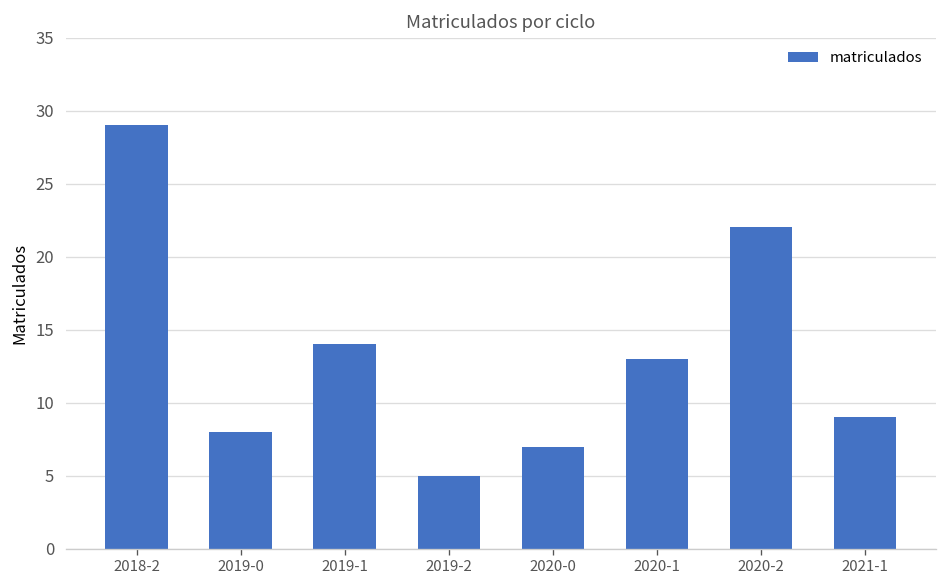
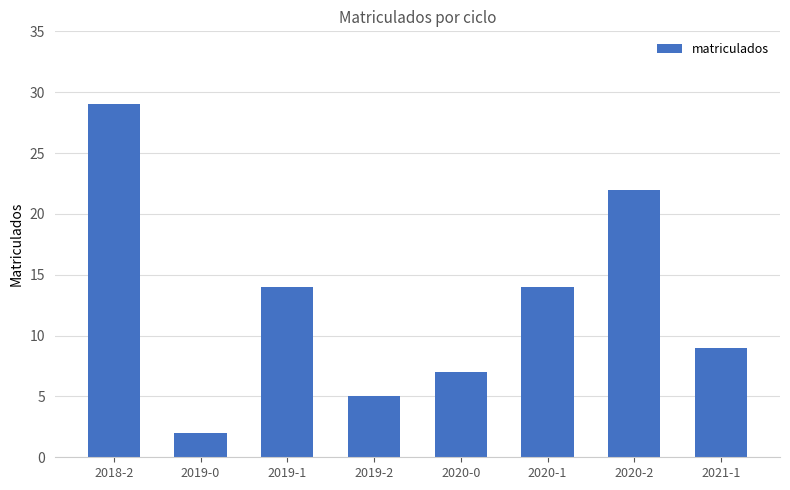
2019-0: 8 -> 2
2020-1: 13 -> 14
